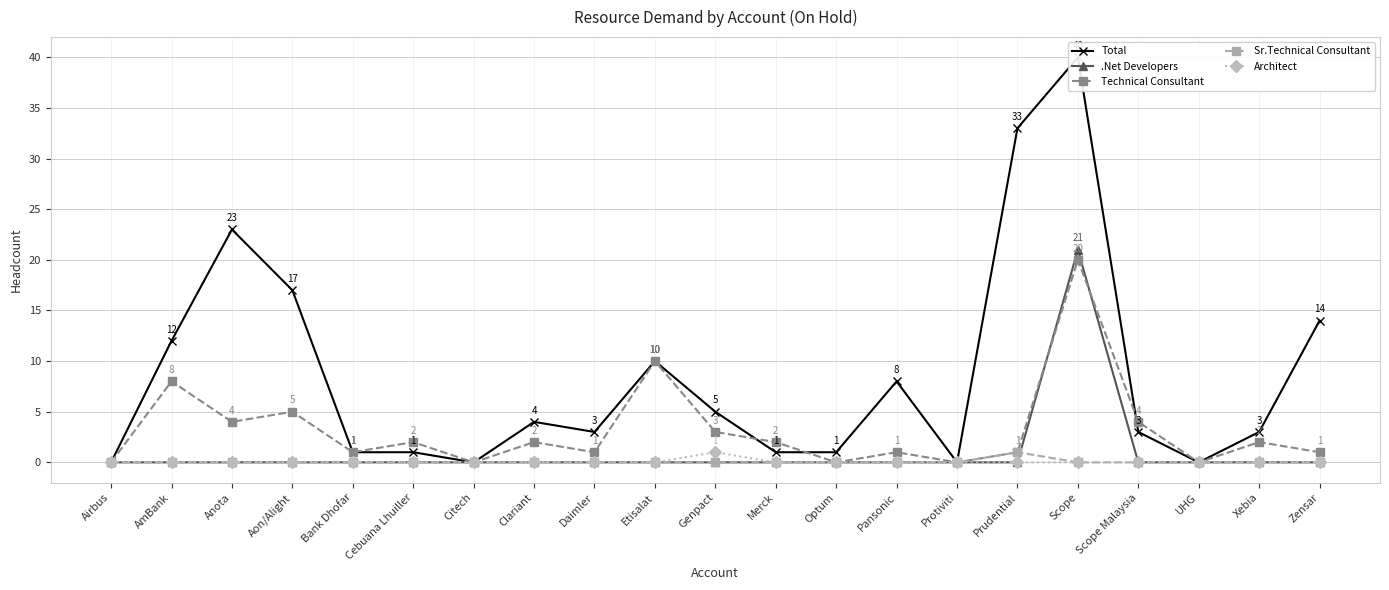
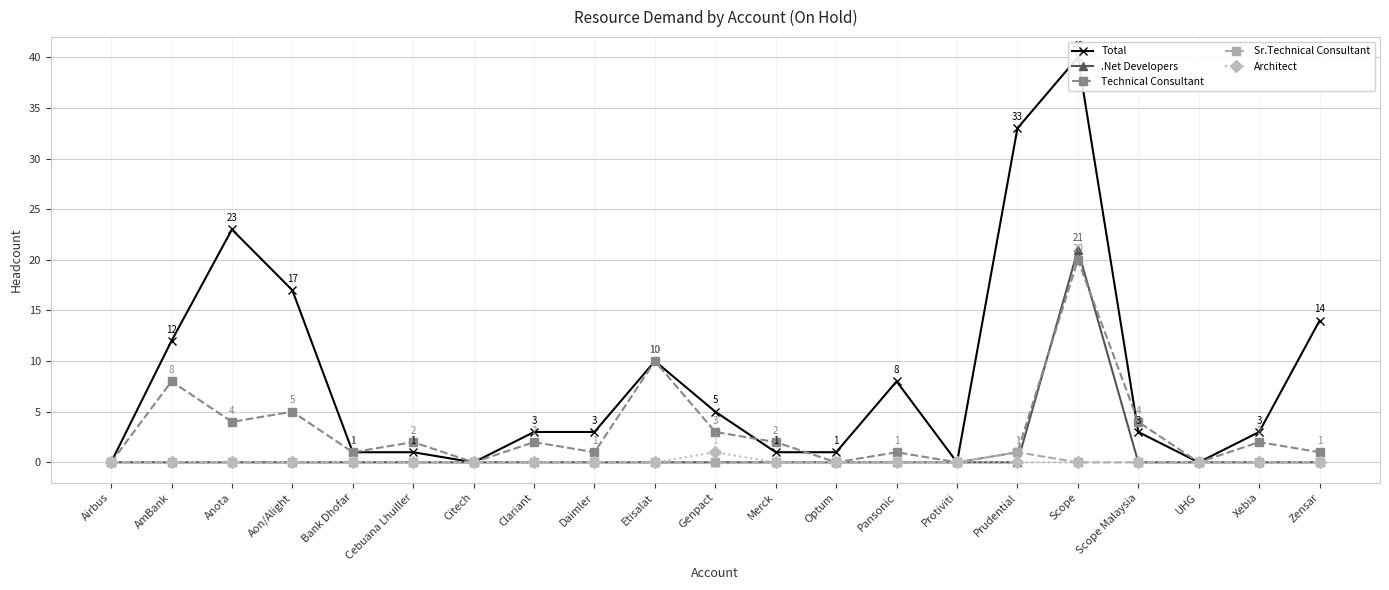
Total, Clariant: 4 -> 3
